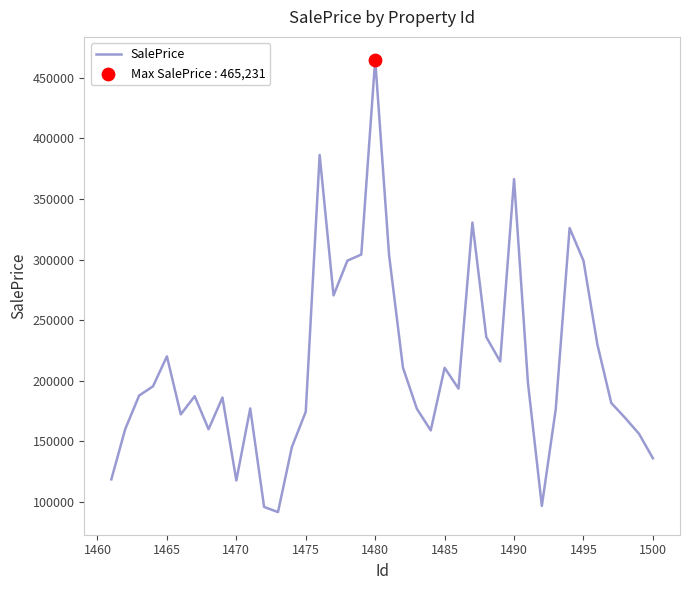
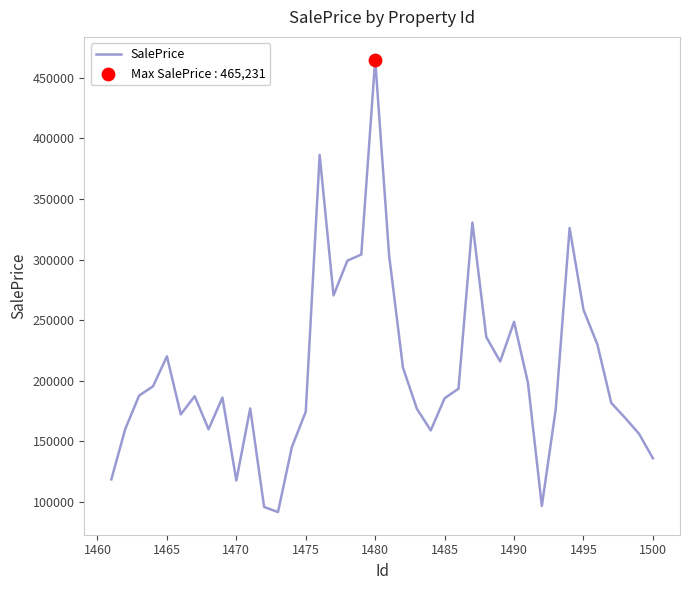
SalePrice, 1485: 211000 -> 185000
SalePrice, 1490: 366000 -> 248000
SalePrice, 1495: 299000 -> 258000
